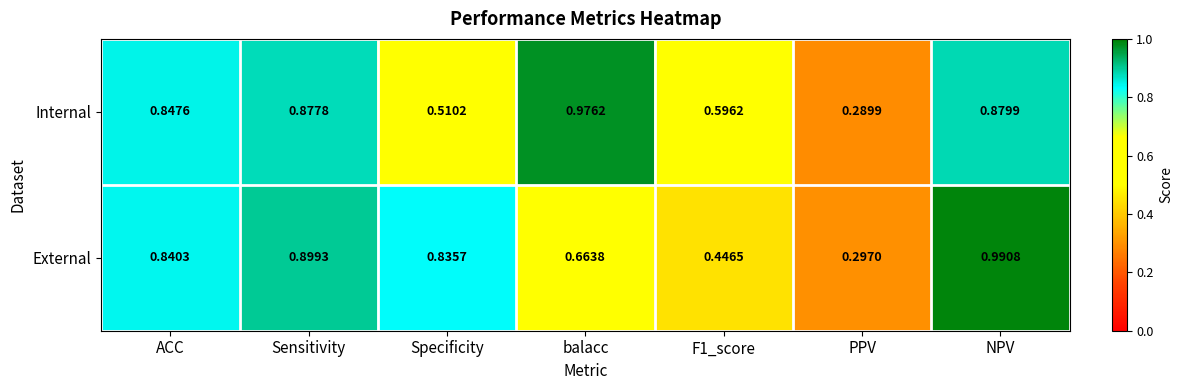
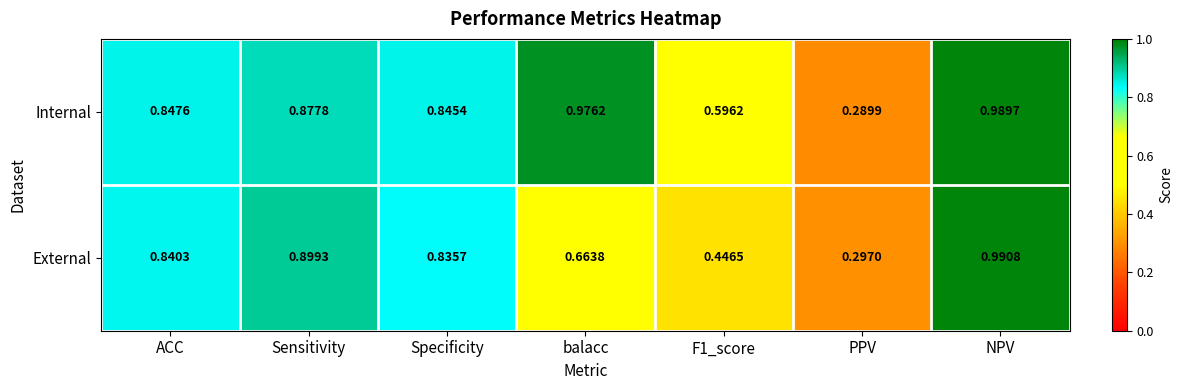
Internal, Specificity: 0.5102 -> 0.8454
Internal, NPV: 0.8799 -> 0.9897
